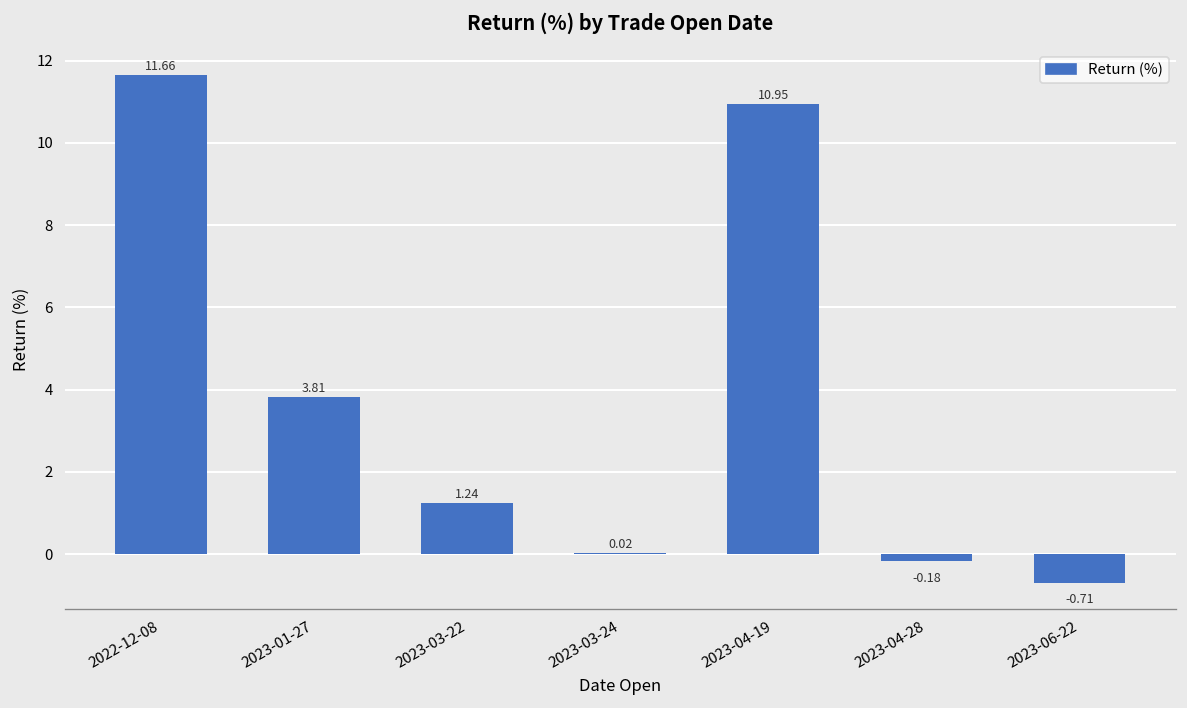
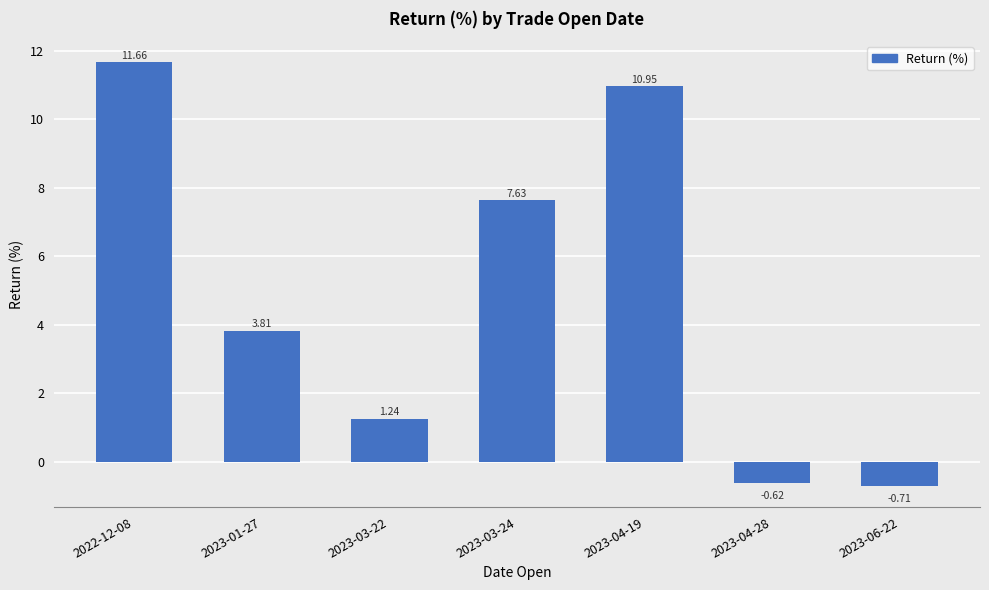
2023-03-24: 0.02 -> 7.63
2023-04-28: -0.18 -> -0.62
